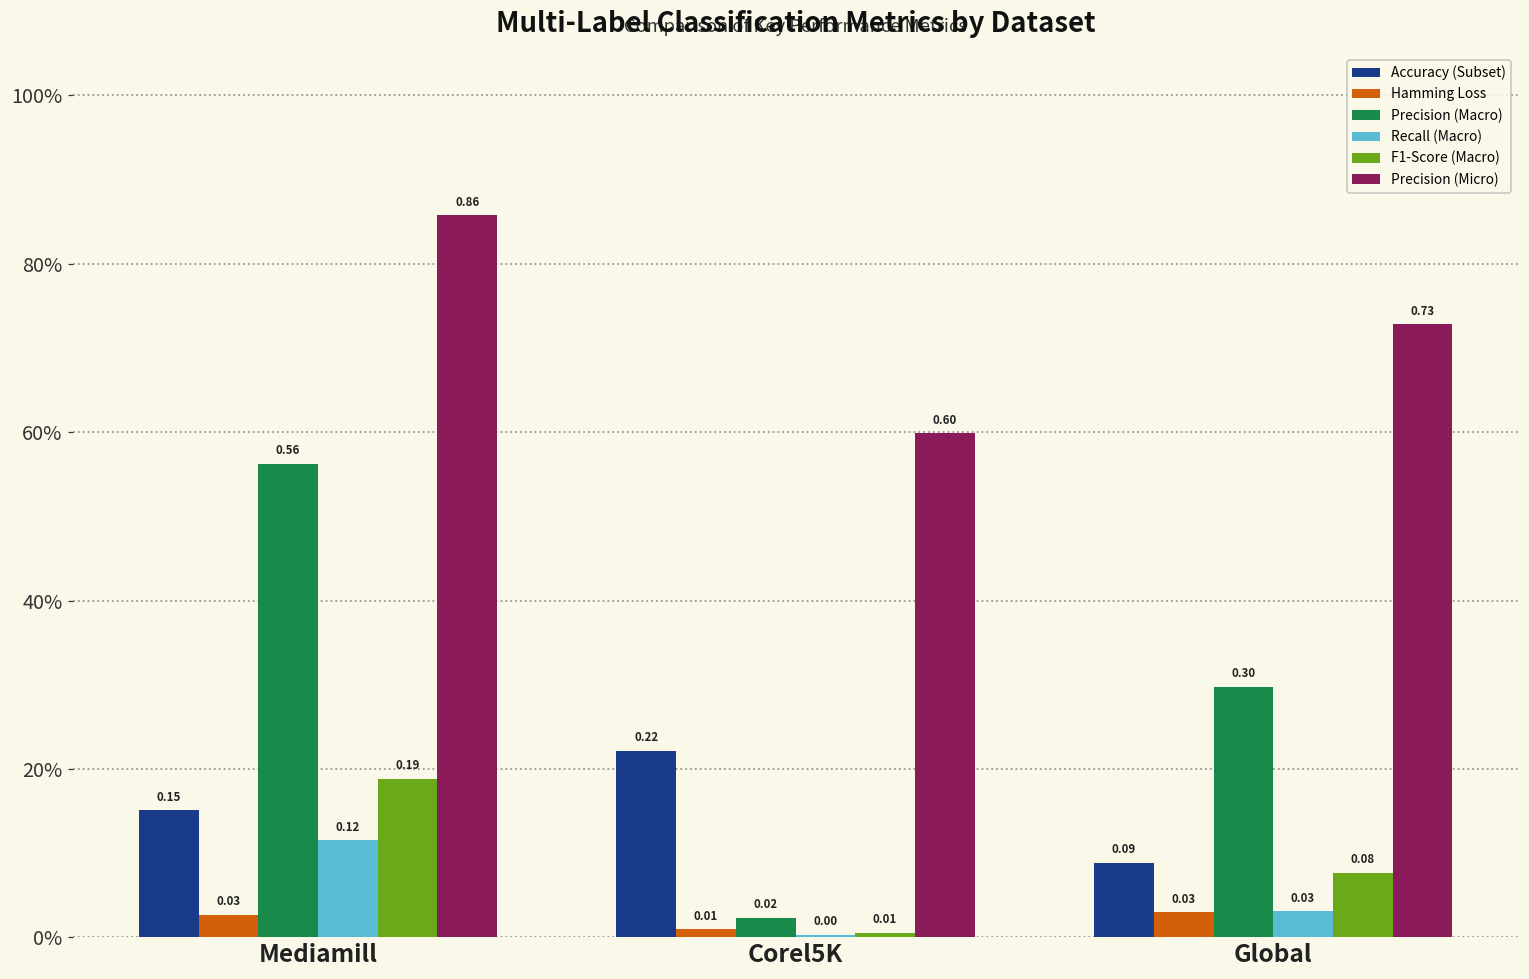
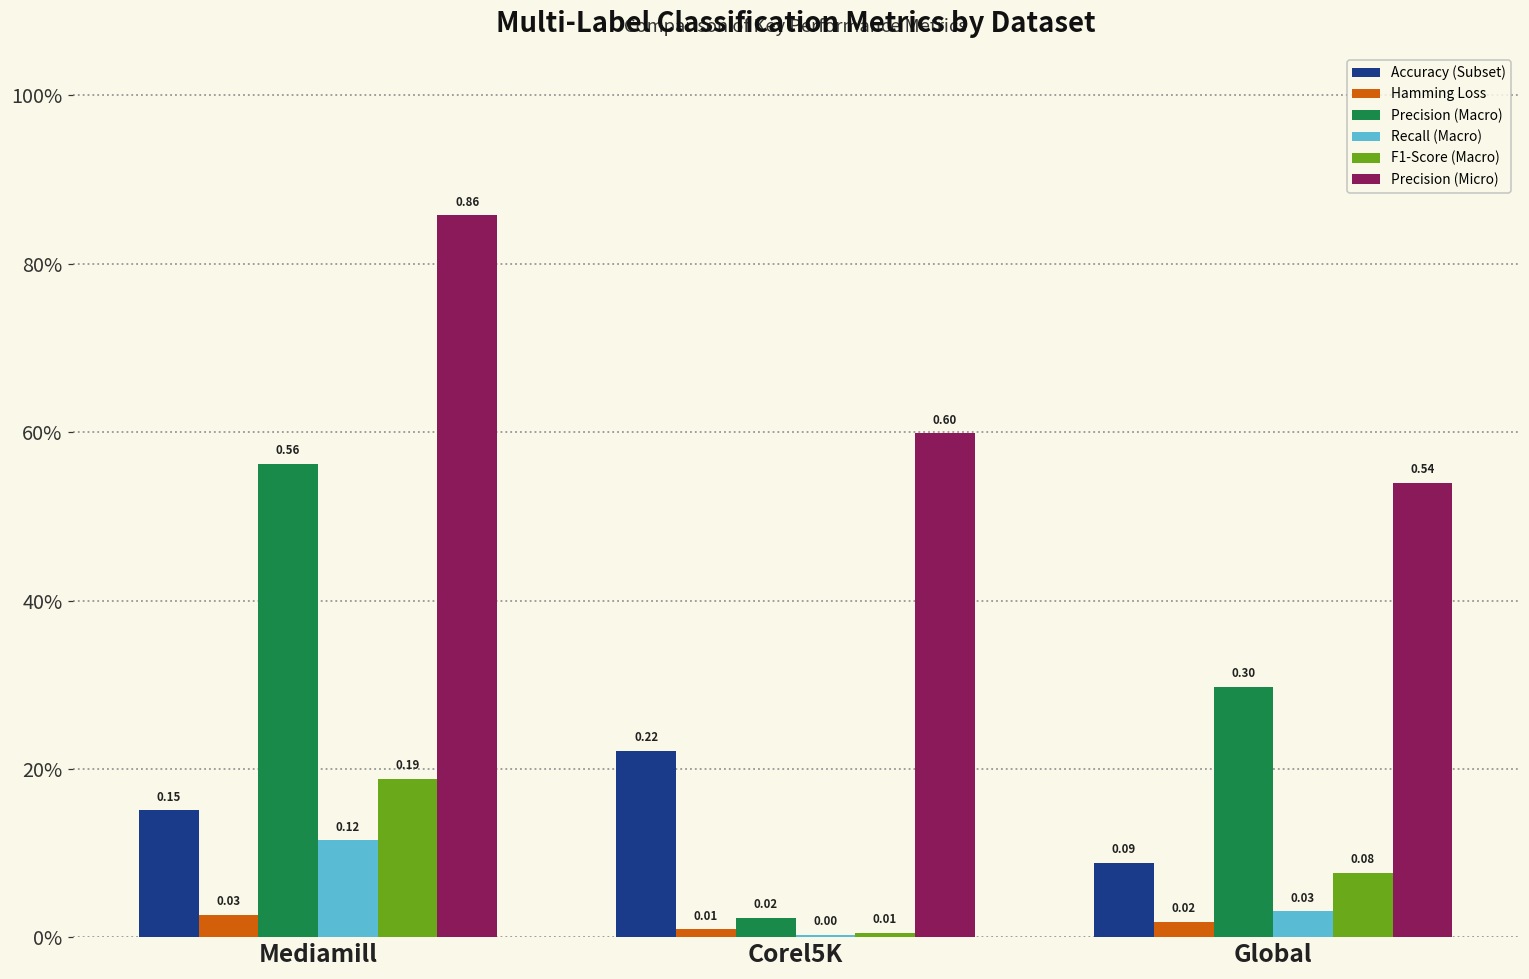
Hamming Loss, Global: 0.03 -> 0.02
Precision (Micro), Global: 0.73 -> 0.54
